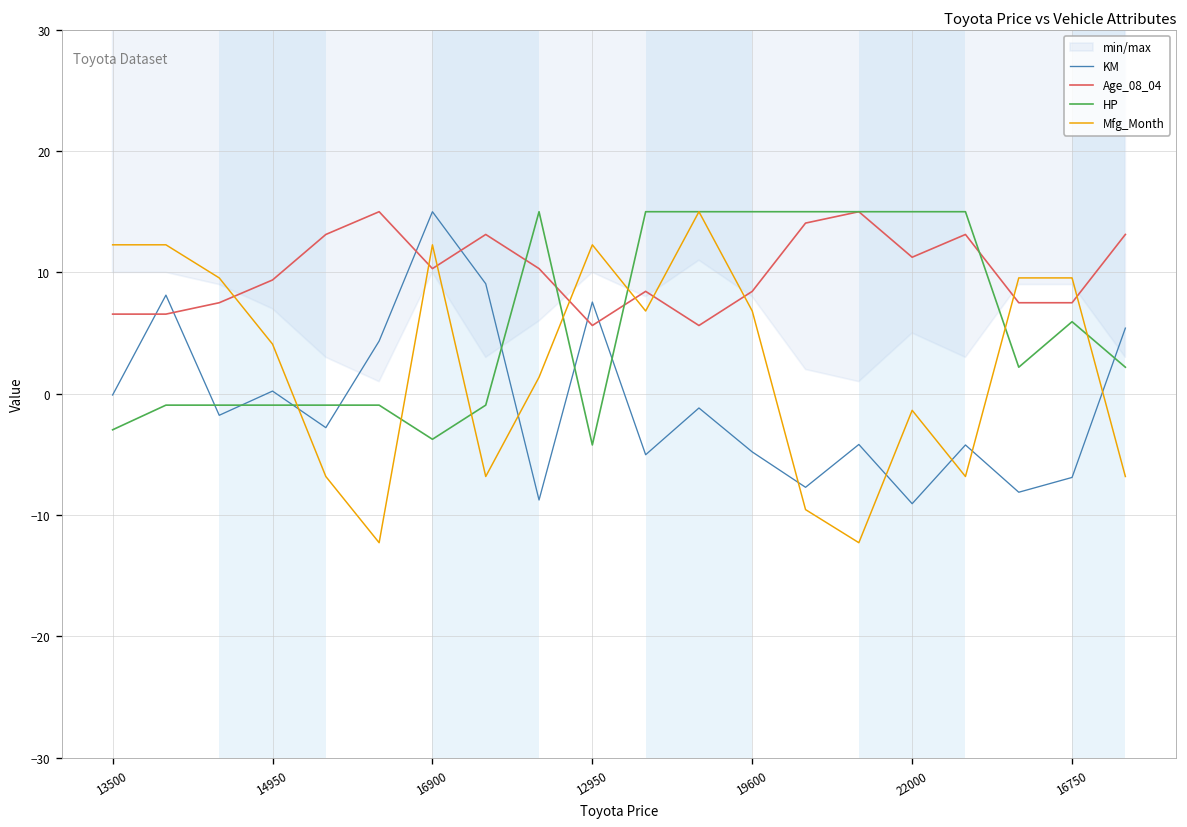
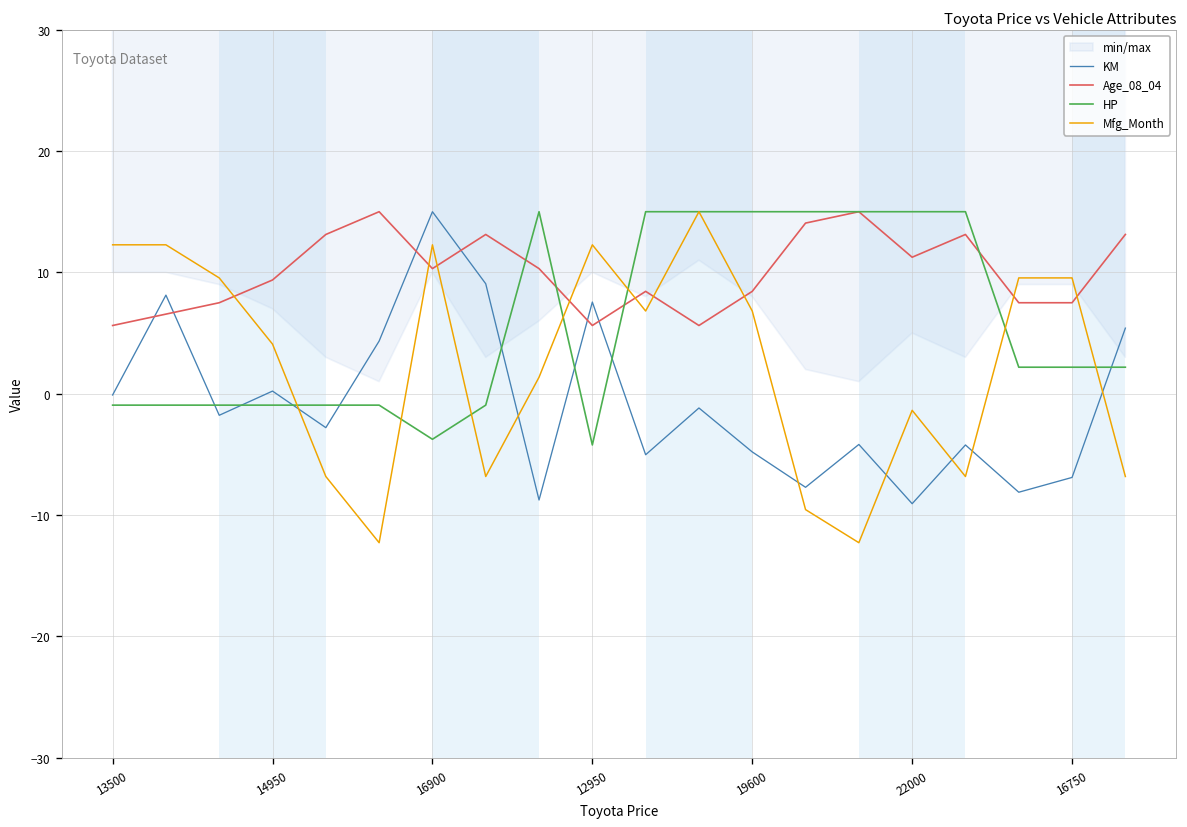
Age_08_04, 13500: 6.6 -> 5.6
HP, 13500: -3.0 -> -0.9
HP, 16750: 5.9 -> 2.2
